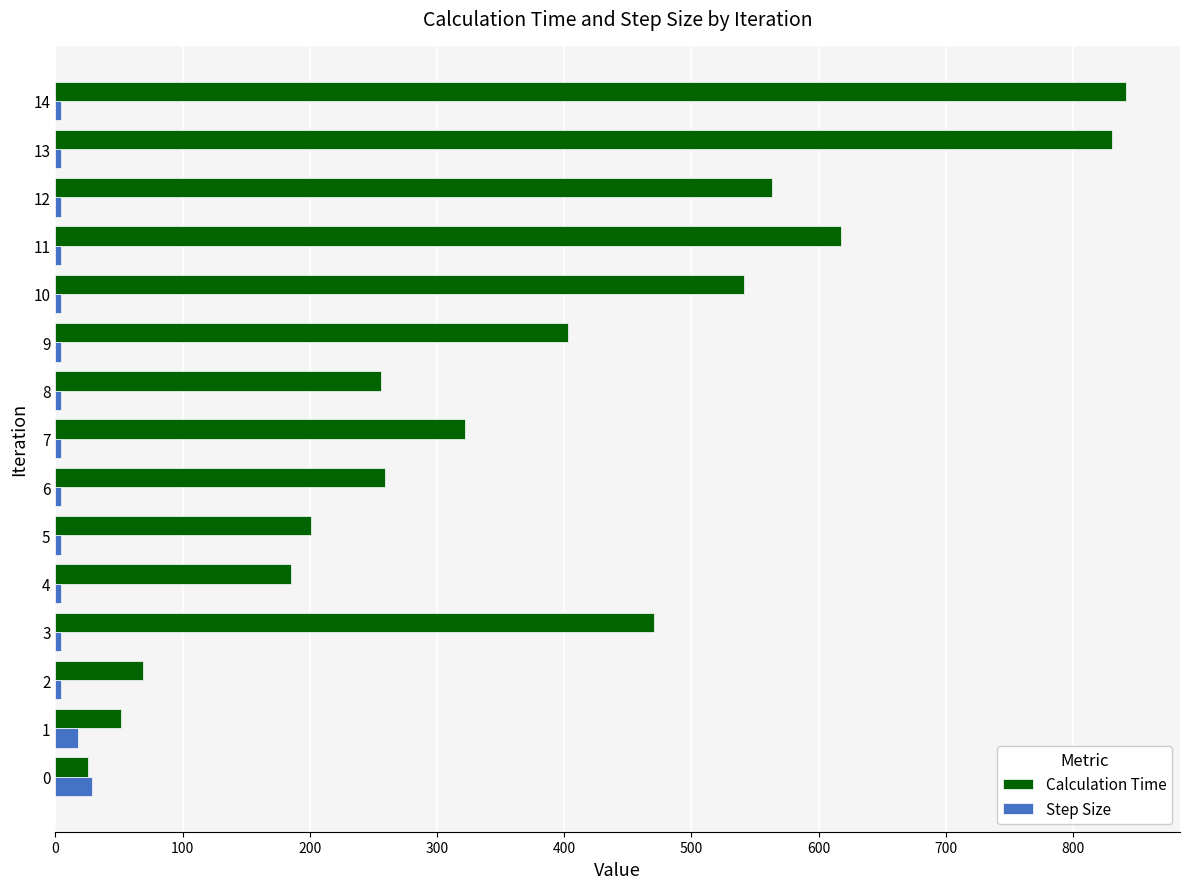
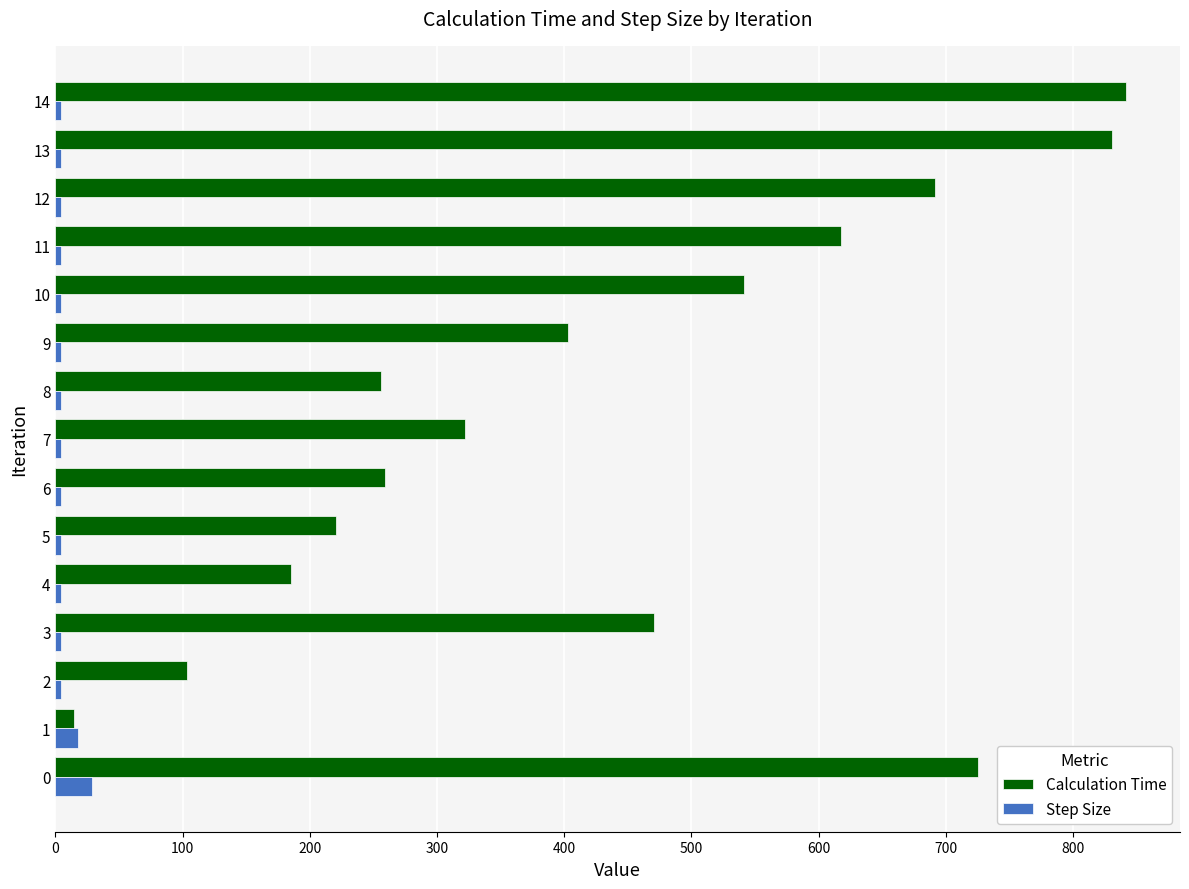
Calculation Time, 12: 564 -> 691
Calculation Time, 5: 201 -> 221
Calculation Time, 2: 69 -> 104
Calculation Time, 1: 52 -> 15
Calculation Time, 0: 26 -> 725
